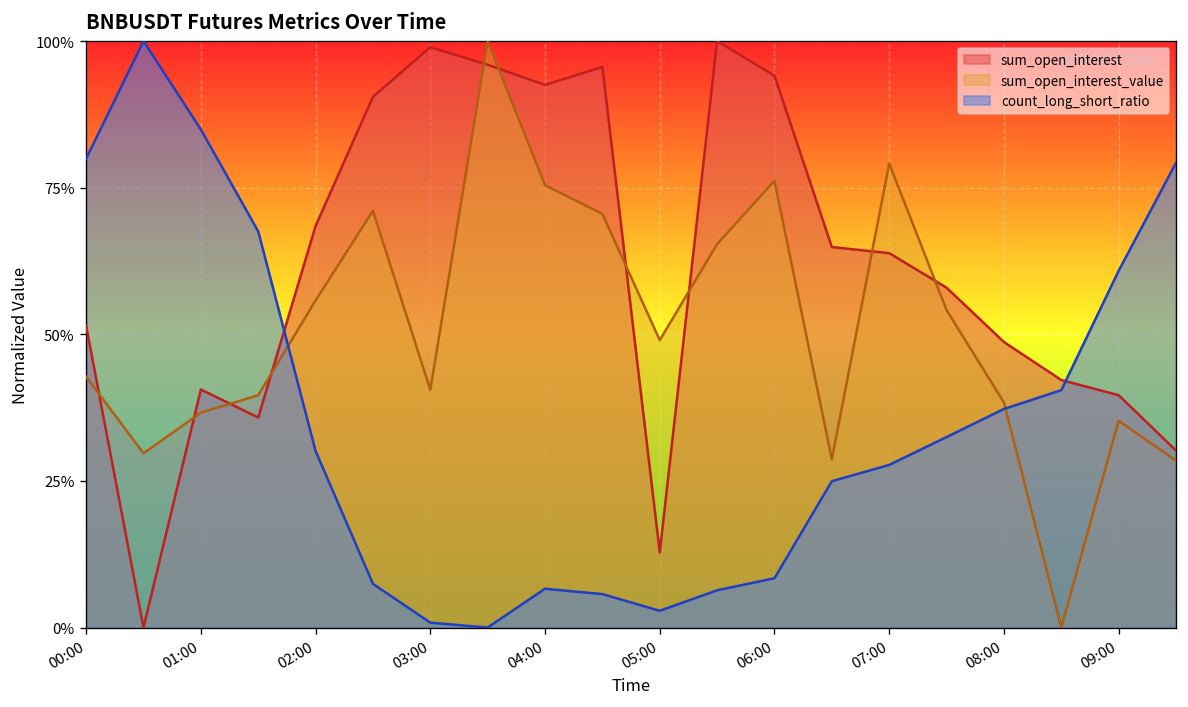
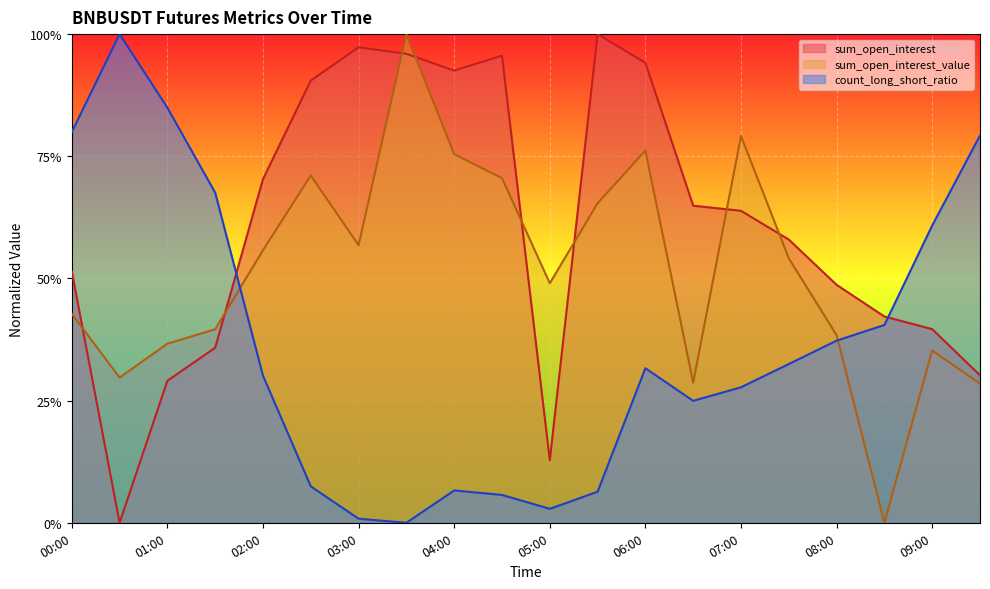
sum_open_interest, 01:00: 41% -> 29%
sum_open_interest, 02:00: 68% -> 70%
sum_open_interest, 03:00: 99% -> 97%
sum_open_interest_value, 03:00: 41% -> 57%
count_long_short_ratio, 06:00: 8% -> 32%
